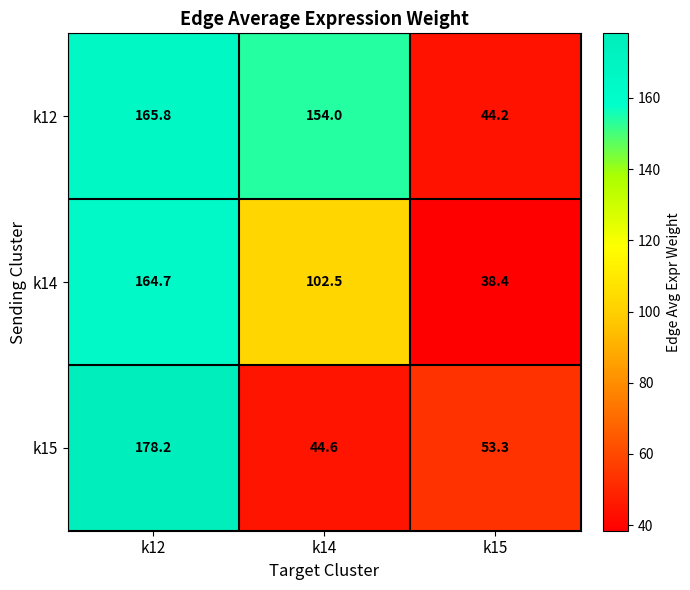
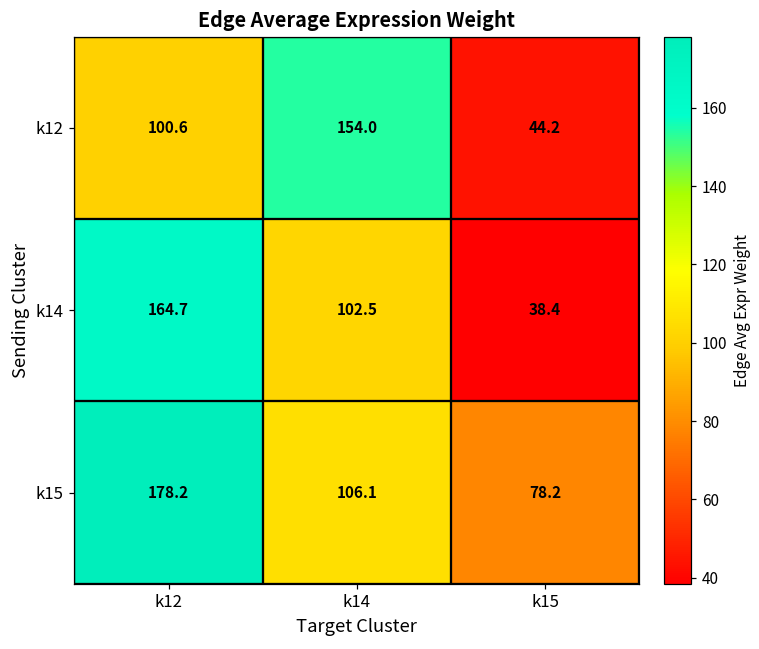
k12, k12: 165.8 -> 100.6
k15, k14: 44.6 -> 106.1
k15, k15: 53.3 -> 78.2
